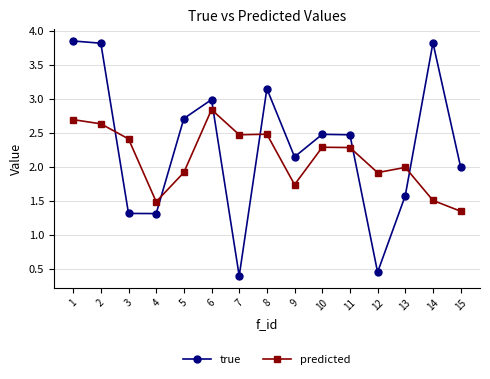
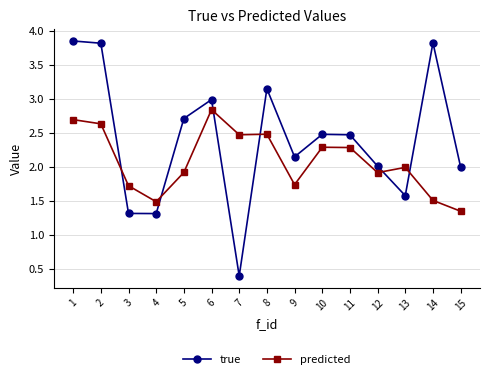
predicted, 3: 2.4 -> 1.7
true, 12: 0.5 -> 2.0
